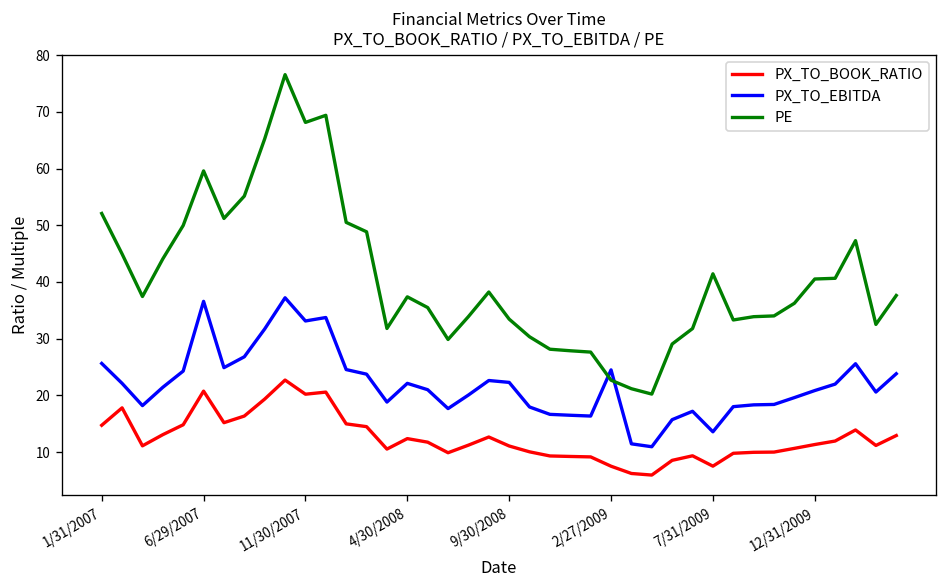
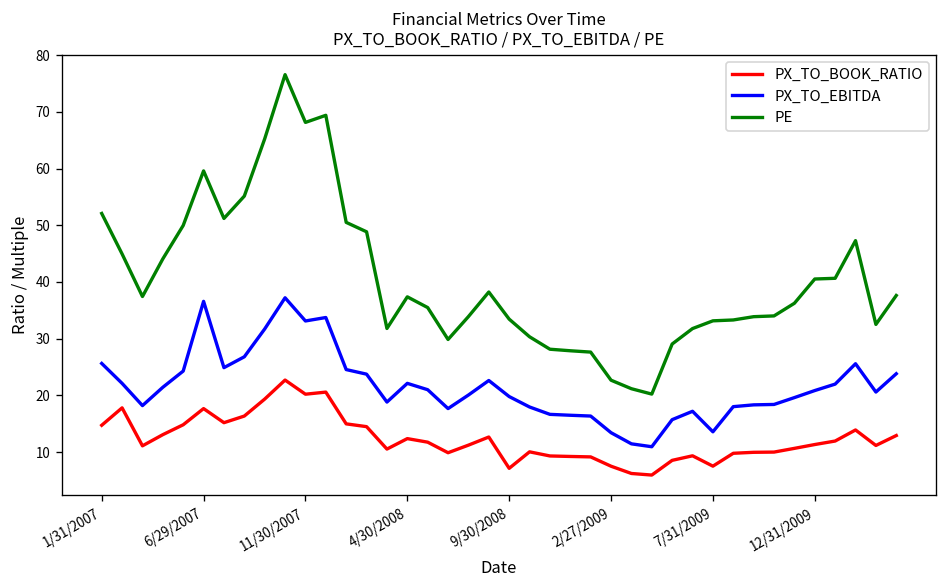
PX_TO_BOOK_RATIO, 6/29/2007: 21 -> 18
PX_TO_BOOK_RATIO, 9/30/2008: 11 -> 7
PX_TO_EBITDA, 9/30/2008: 22 -> 20
PX_TO_EBITDA, 2/27/2009: 24 -> 13
PE, 7/31/2009: 41 -> 33
